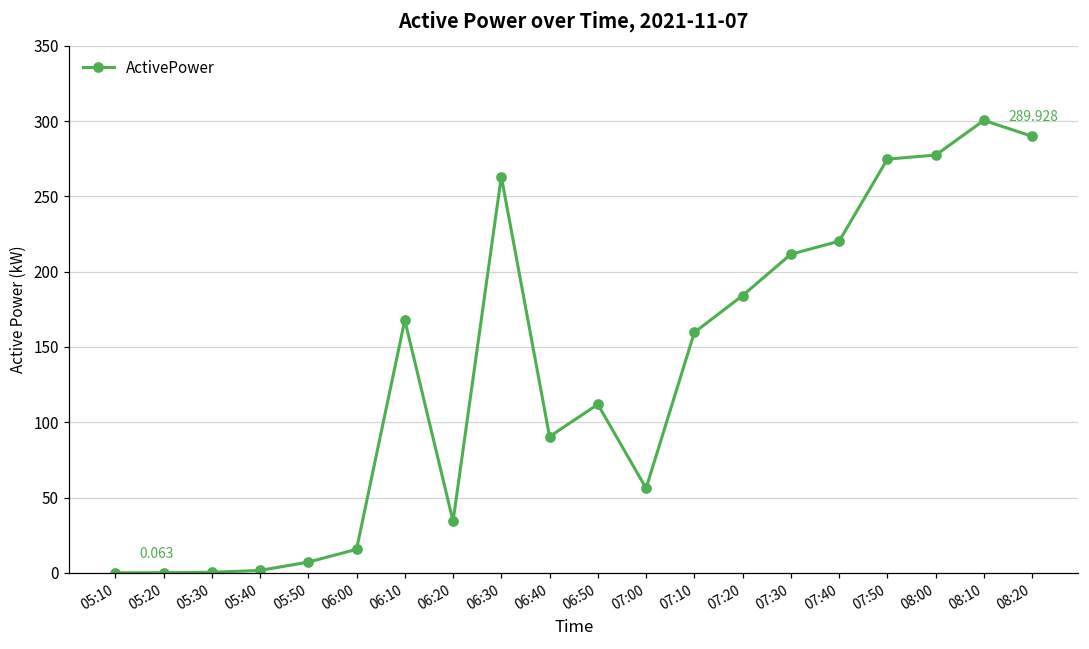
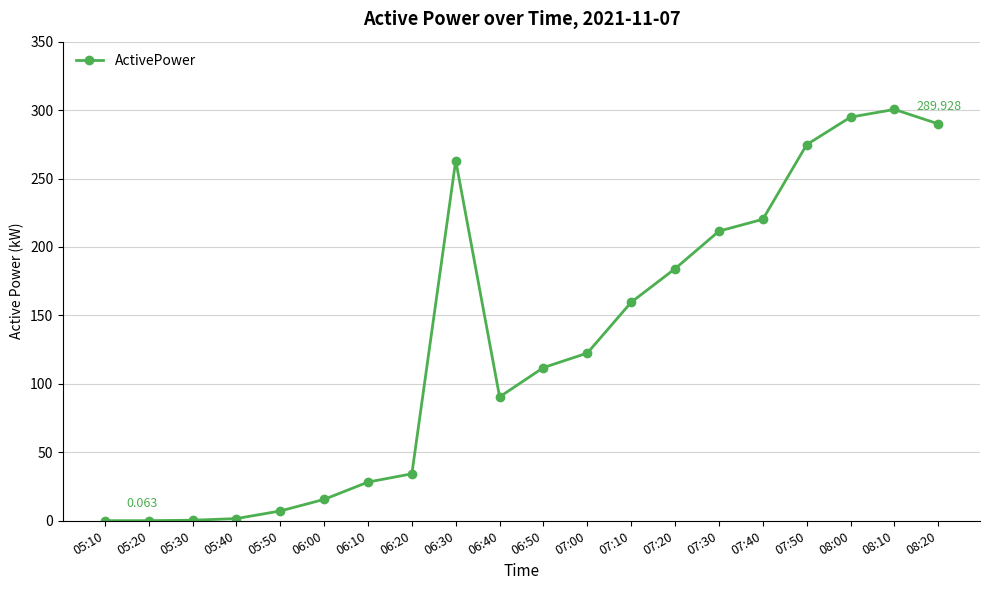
06:10: 168 -> 28
07:00: 56 -> 122
08:00: 277 -> 295
